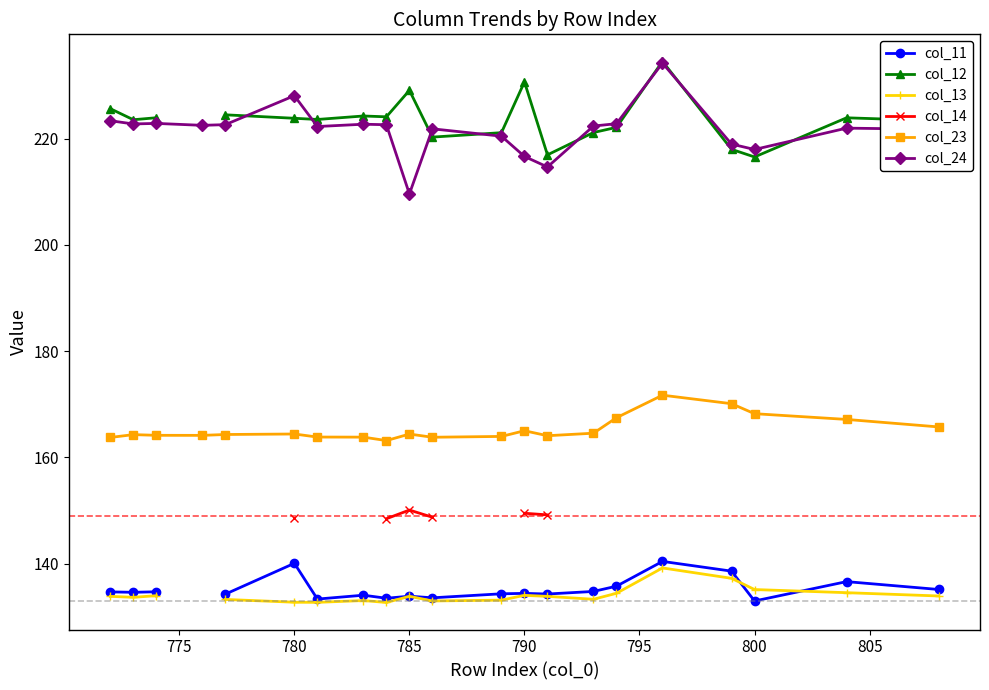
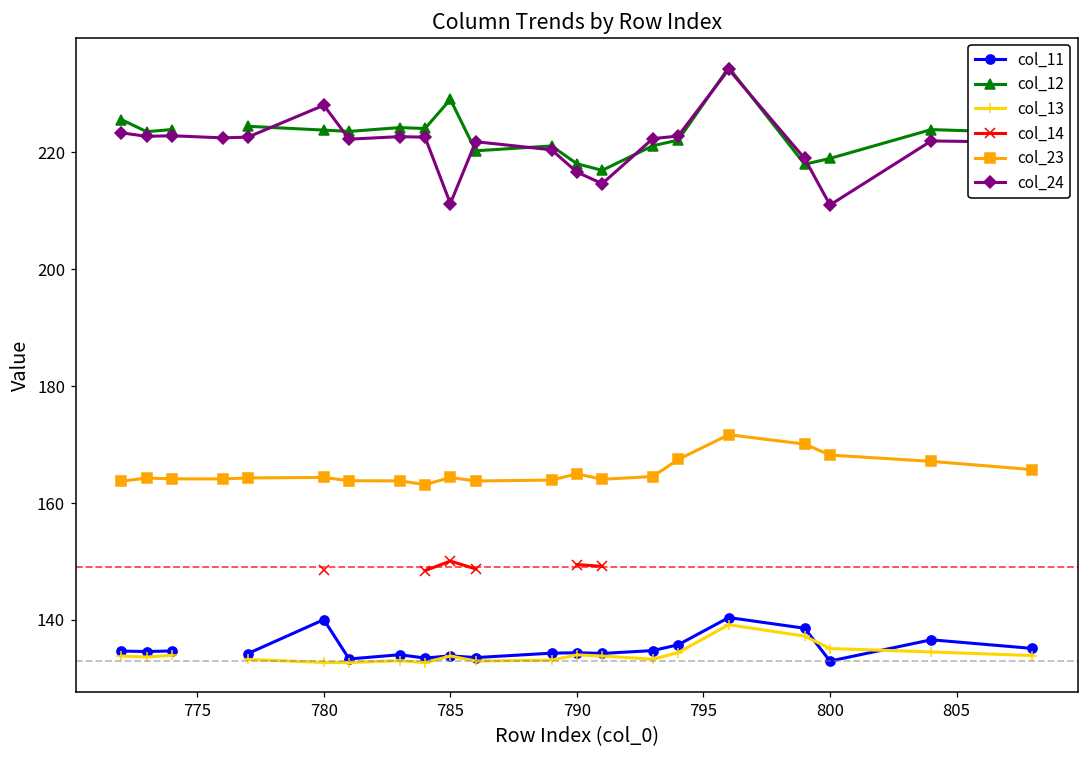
col_24, 785: 210 -> 211
col_12, 790: 231 -> 218
col_12, 800: 217 -> 219
col_24, 800: 218 -> 211
